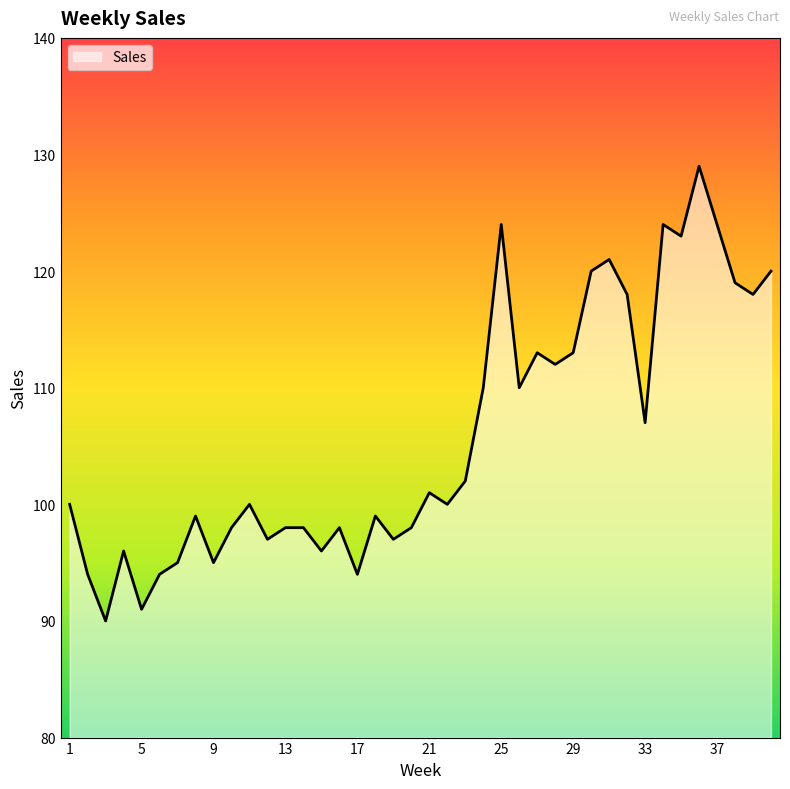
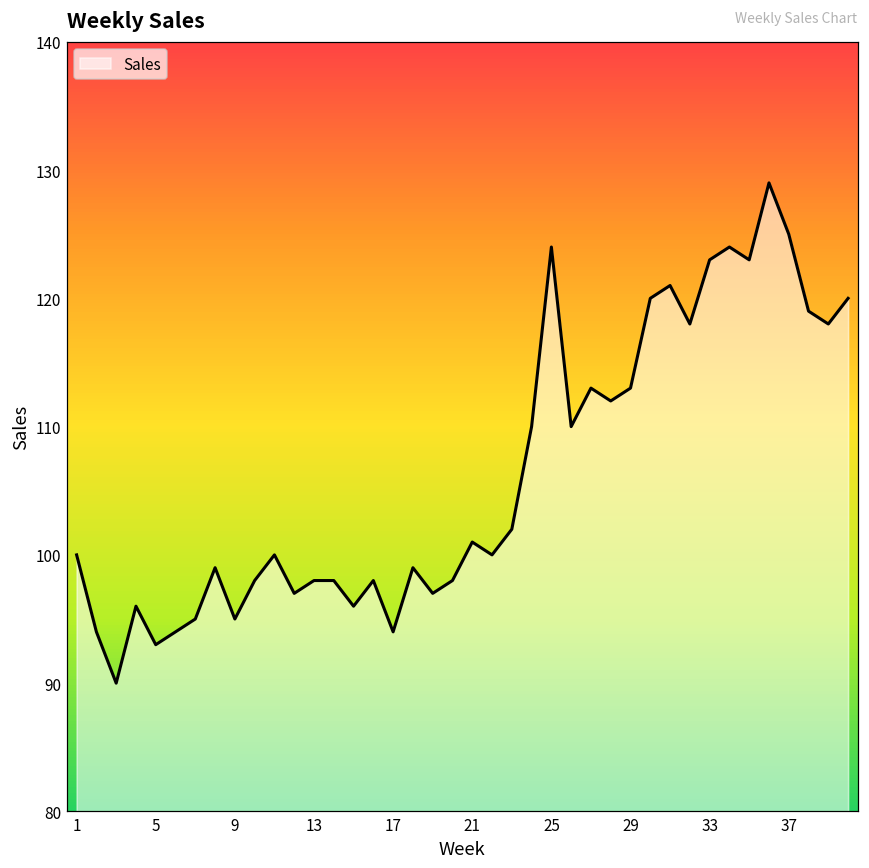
5: 91 -> 93
33: 107 -> 123
37: 124 -> 125
